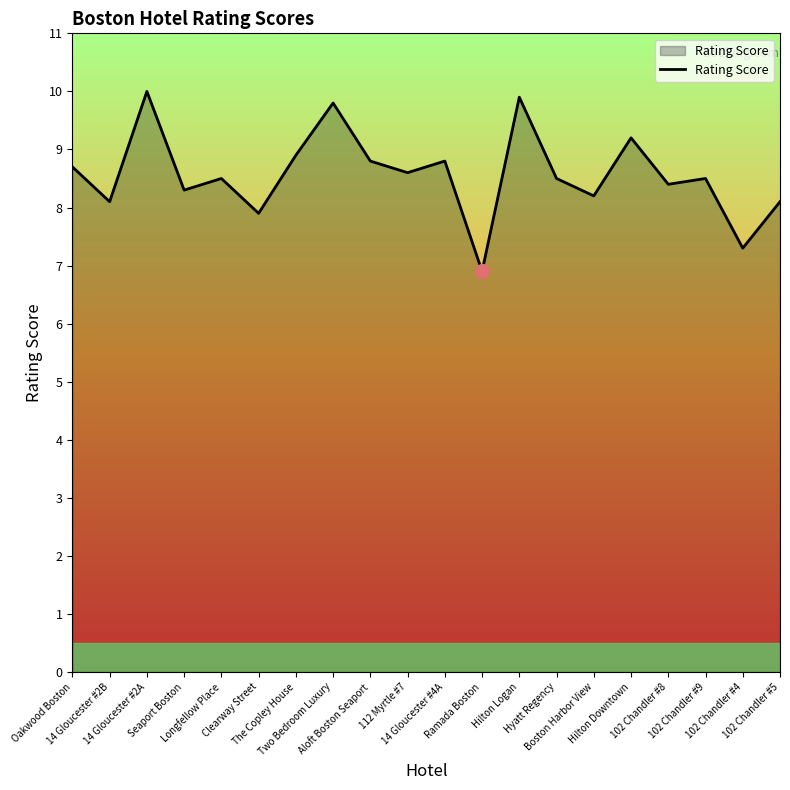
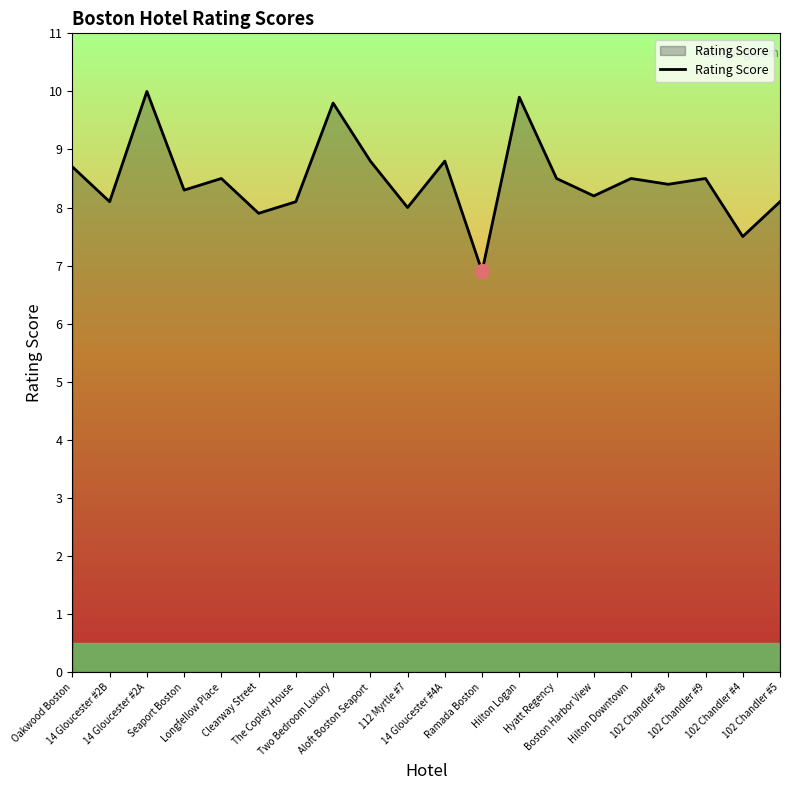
Rating Score, The Copley House: 8.9 -> 8.1
Rating Score, 112 Myrtle #7: 8.6 -> 8.0
Rating Score, Hilton Downtown: 9.2 -> 8.5
Rating Score, 102 Chandler #4: 7.3 -> 7.5
